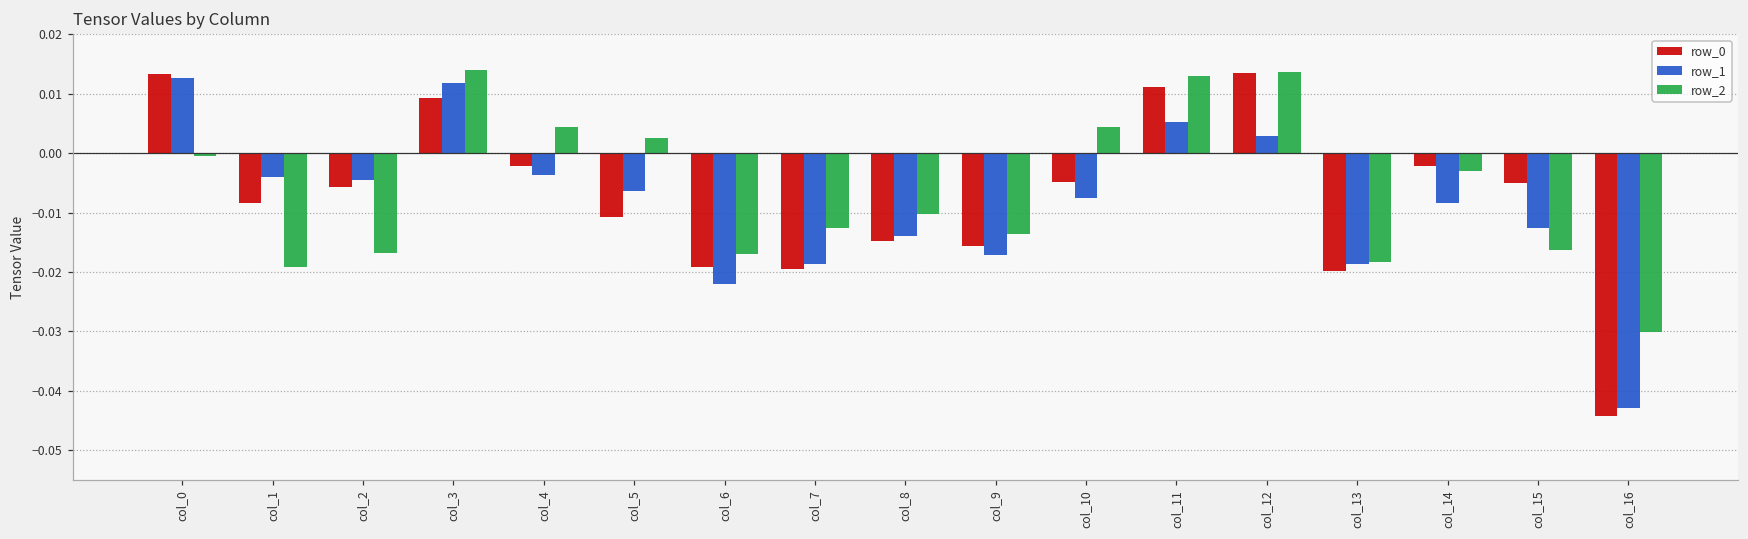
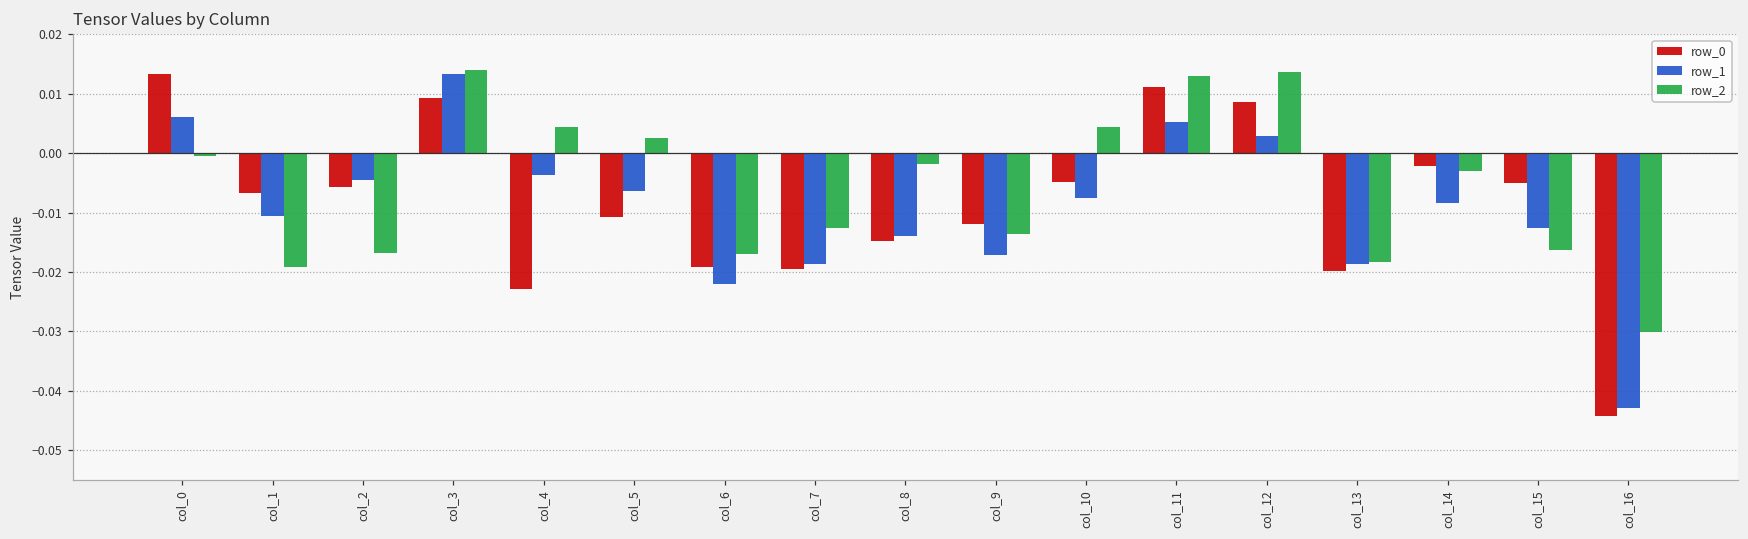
row_1, col_0: 0.013 -> 0.006
row_0, col_1: -0.008 -> -0.007
row_1, col_1: -0.004 -> -0.011
row_1, col_3: 0.012 -> 0.013
row_0, col_4: -0.002 -> -0.023
row_2, col_8: -0.010 -> -0.002
row_0, col_9: -0.016 -> -0.012
row_0, col_12: 0.014 -> 0.009
